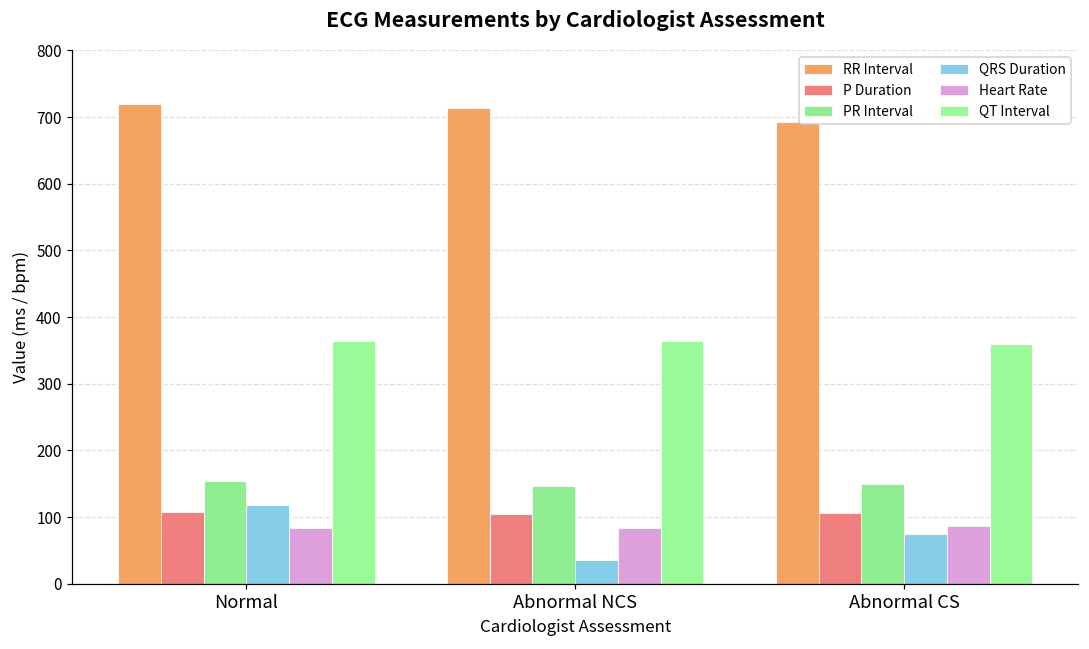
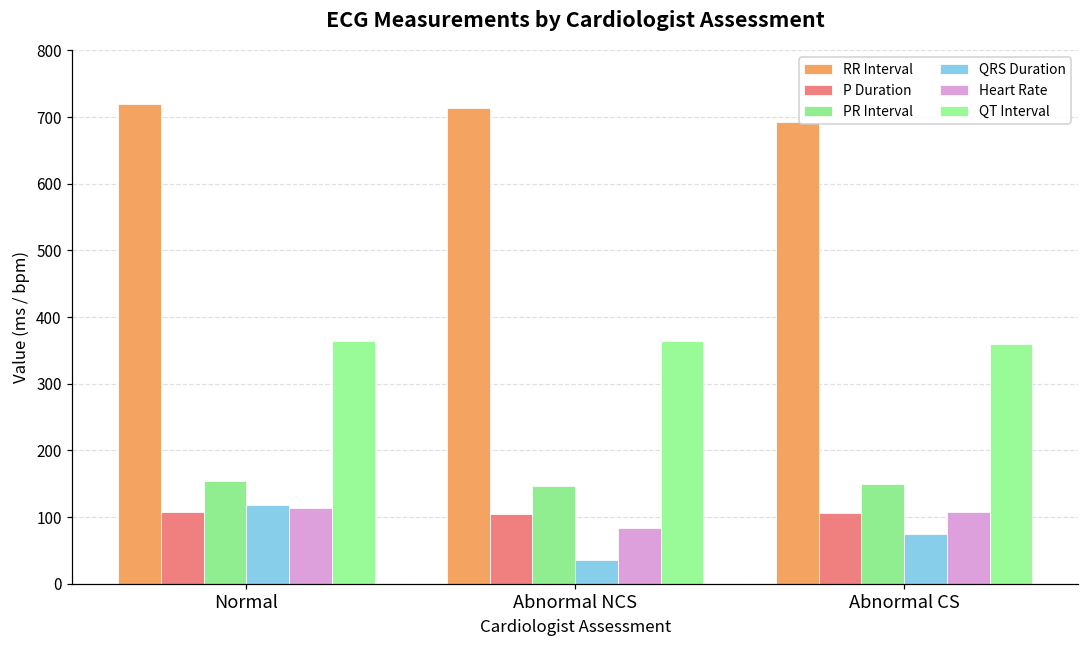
Heart Rate, Normal: 80 -> 110
Heart Rate, Abnormal CS: 90 -> 110
